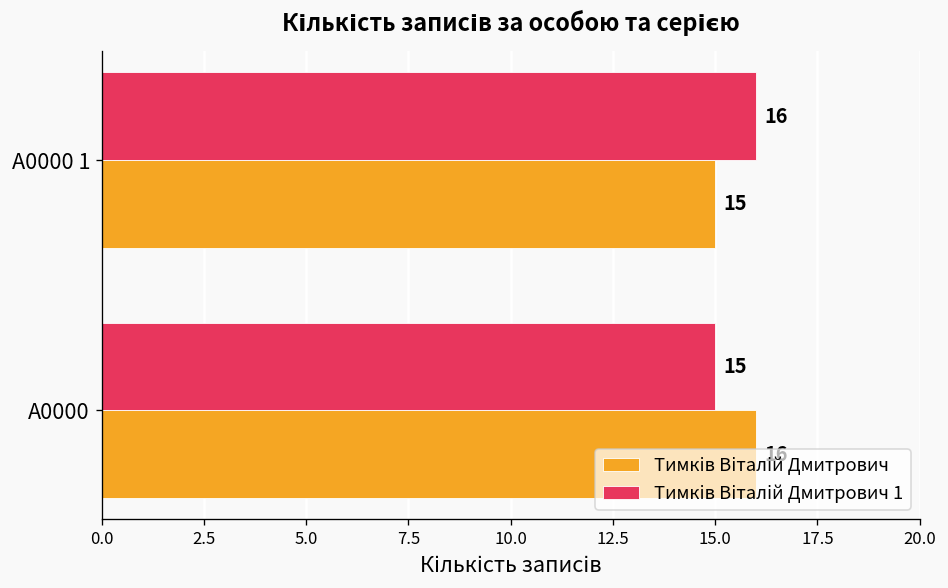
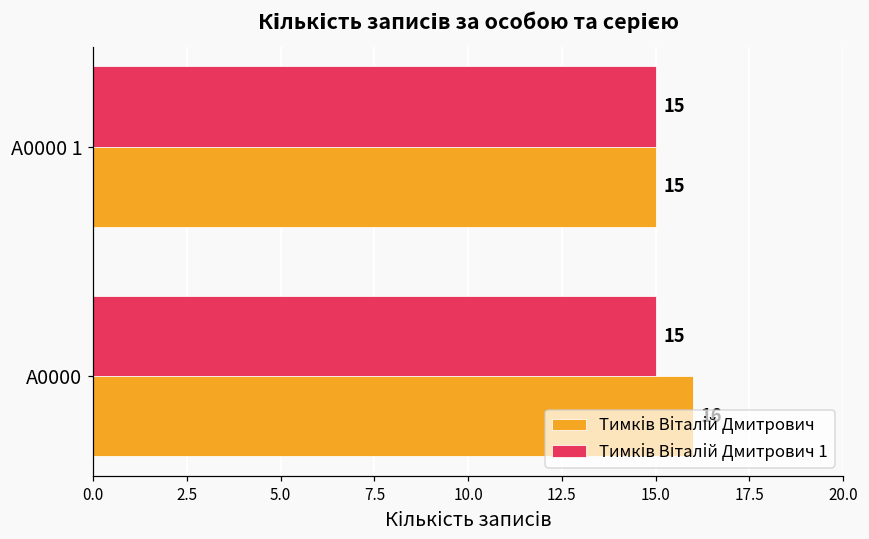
Тимків Віталій Дмитрович 1, А0000 1: 16 -> 15
